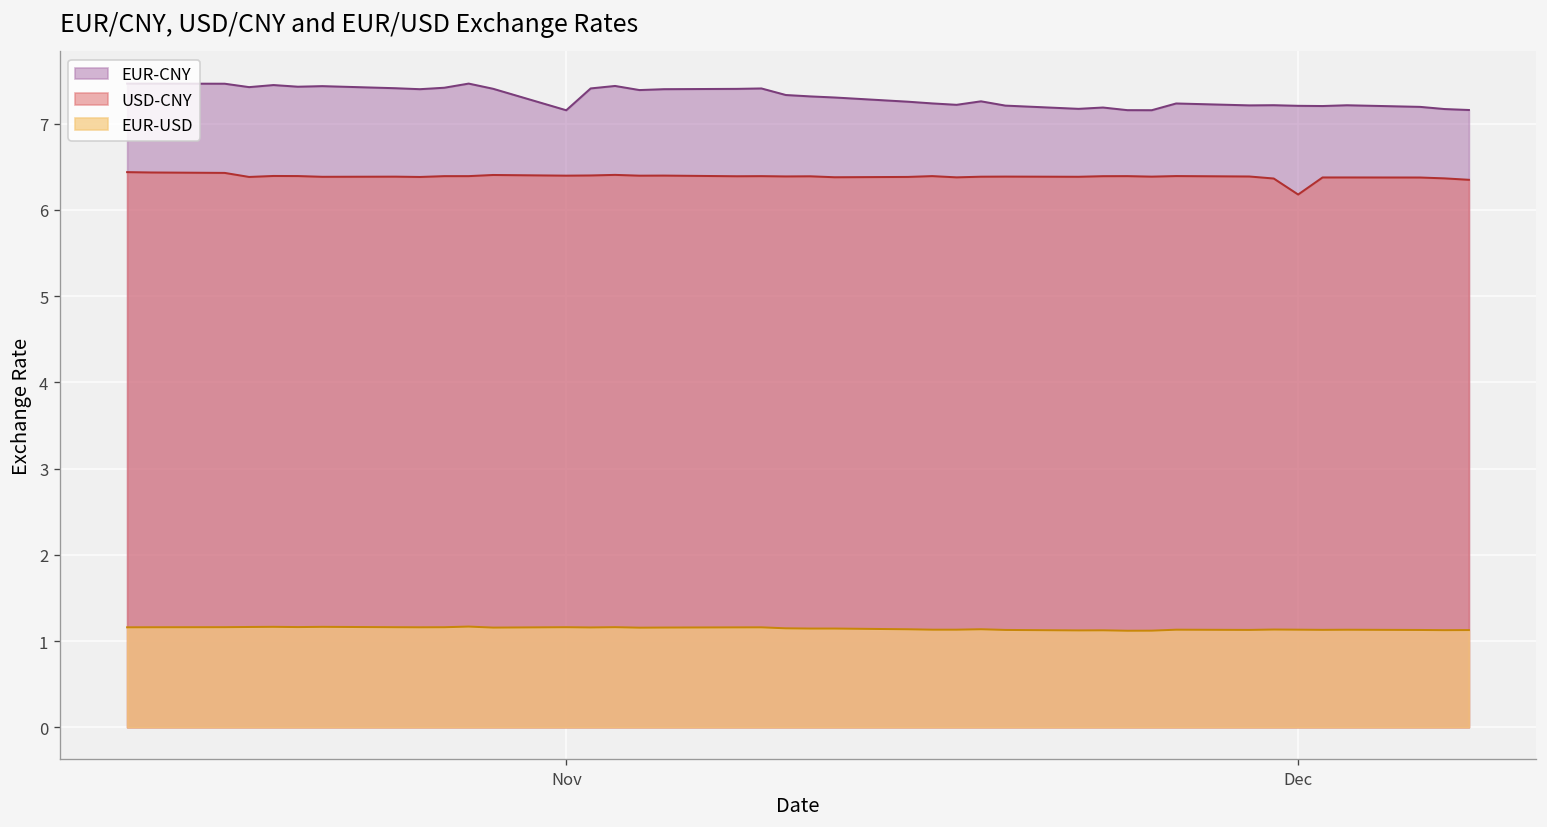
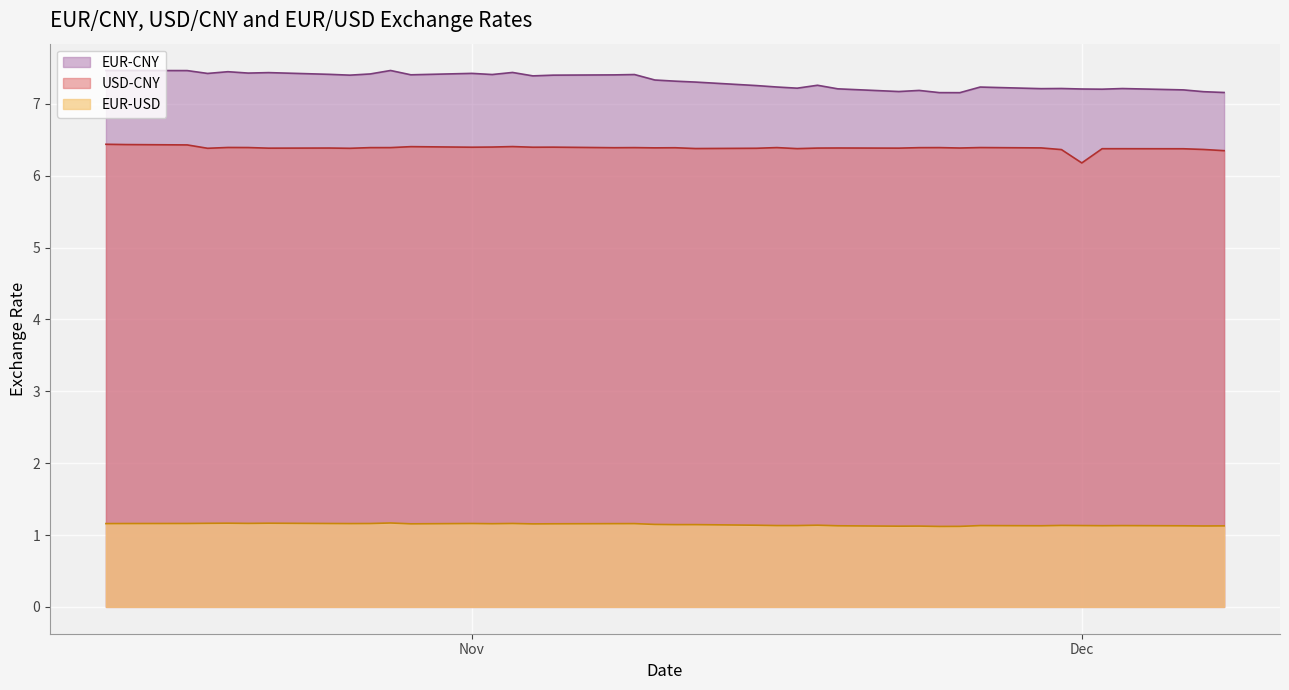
EUR-CNY, Nov: 7.2 -> 7.4
